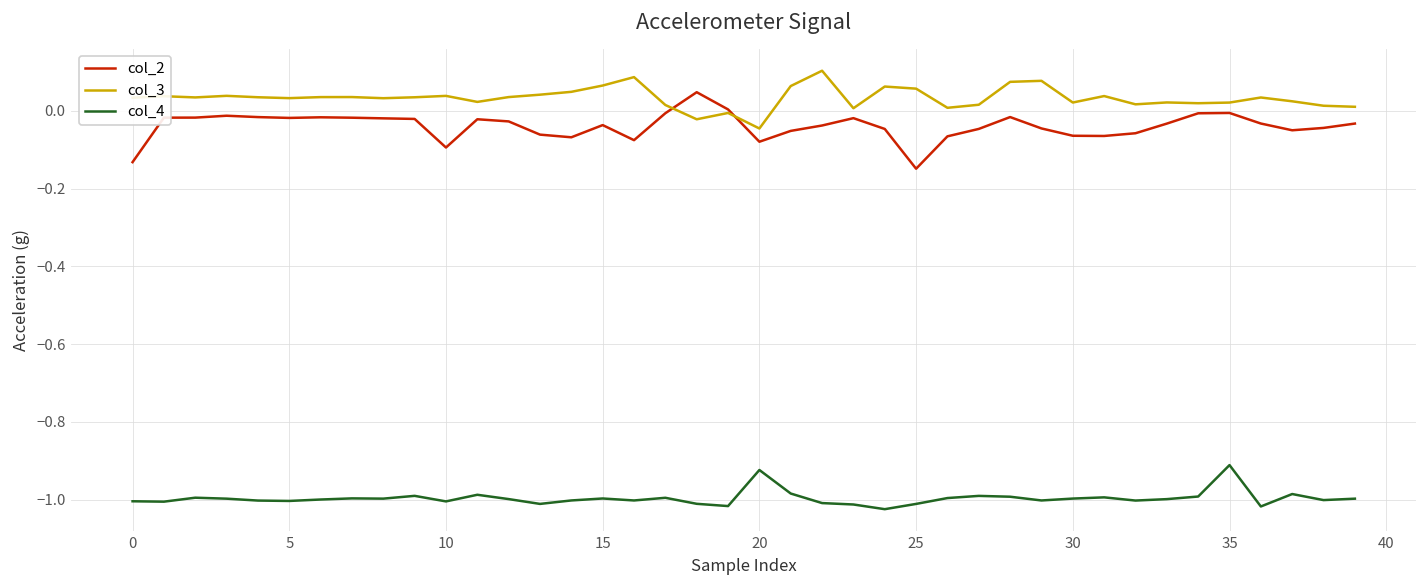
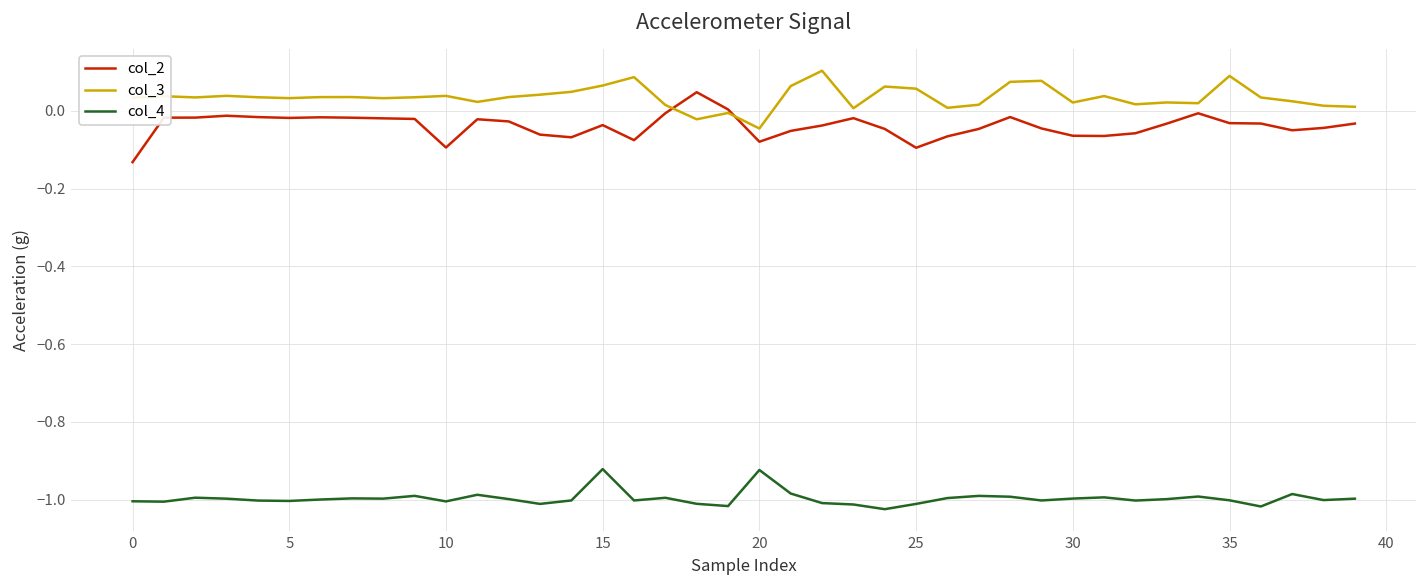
col_4, 15: -1.00 -> -0.92
col_2, 25: -0.15 -> -0.09
col_2, 35: -0.01 -> -0.03
col_3, 35: 0.02 -> 0.09
col_4, 35: -0.91 -> -1.00
